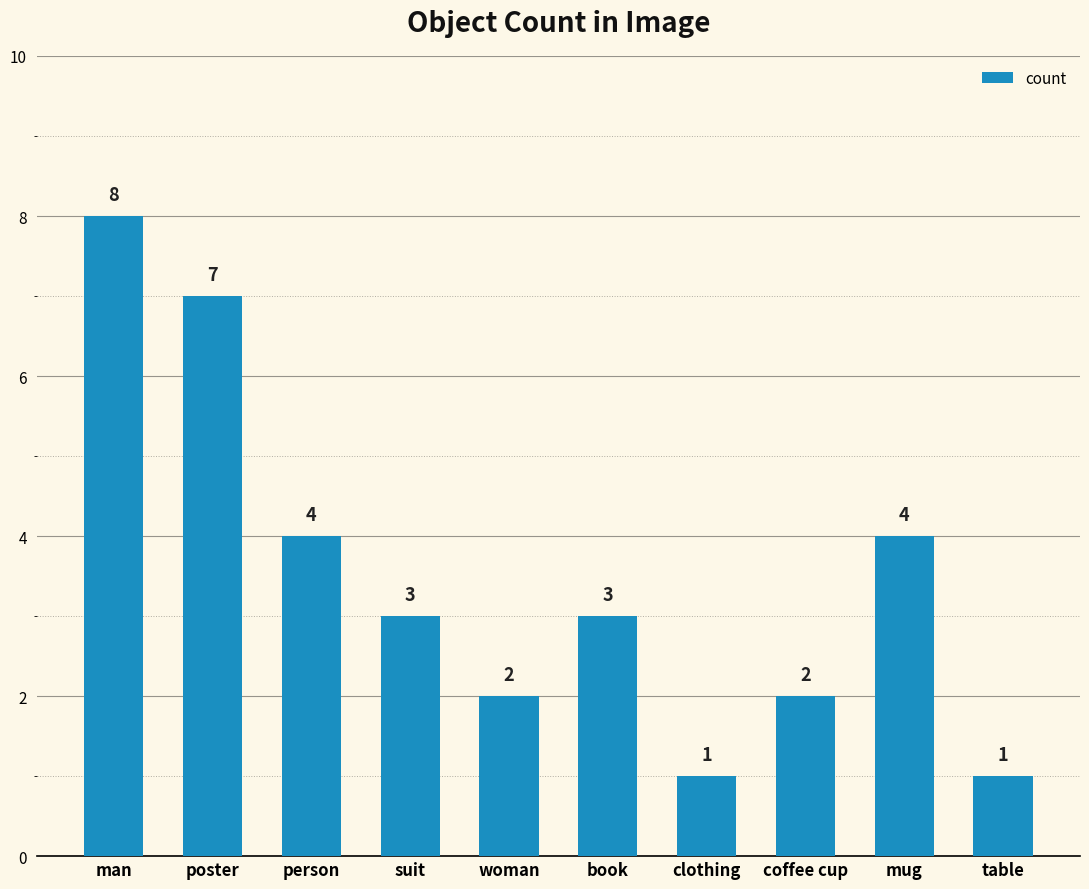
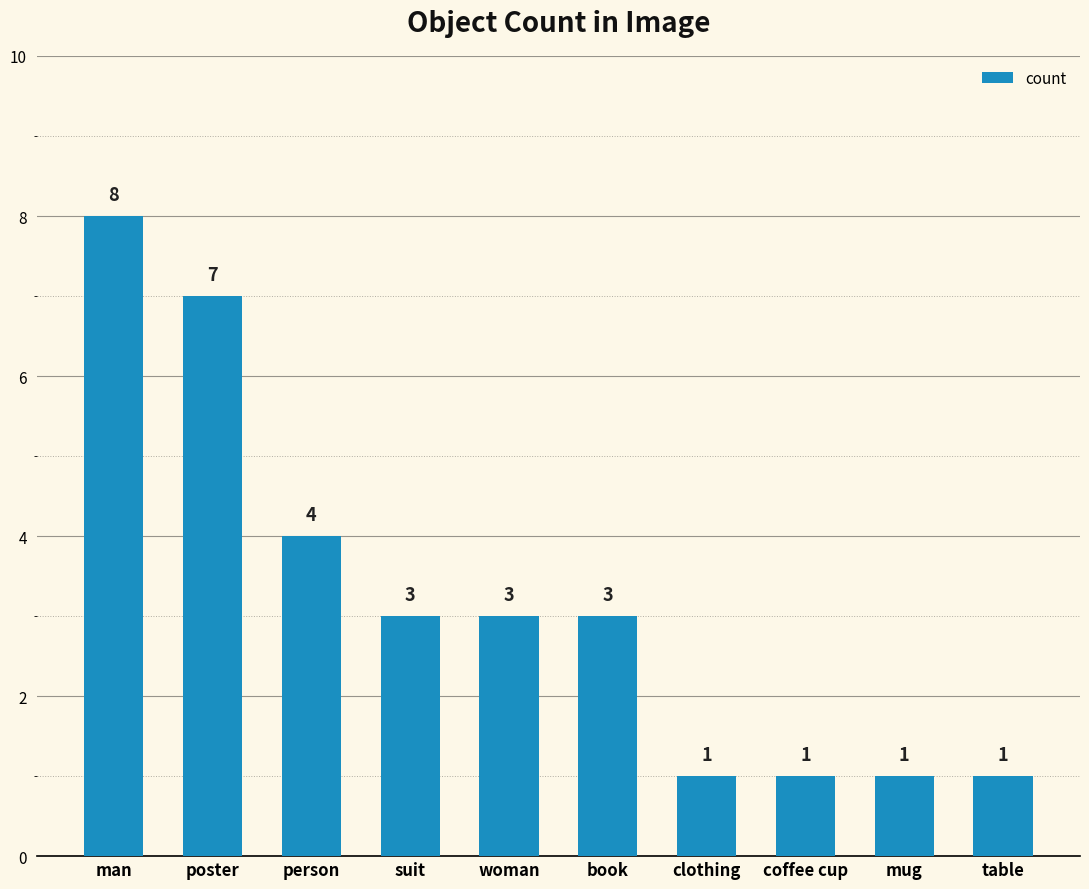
woman: 2 -> 3
coffee cup: 2 -> 1
mug: 4 -> 1
